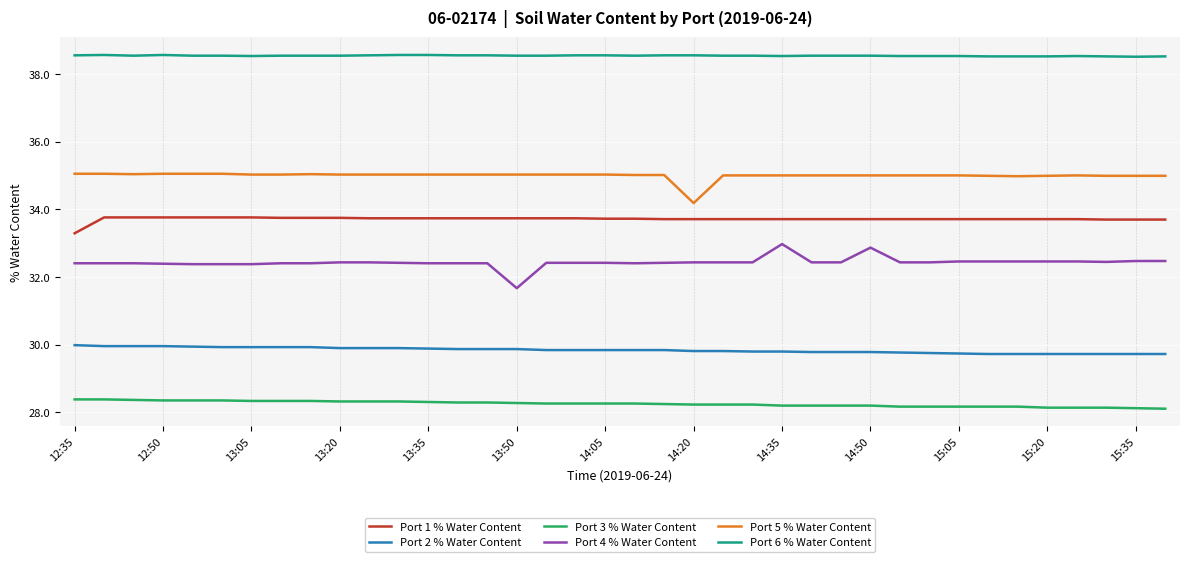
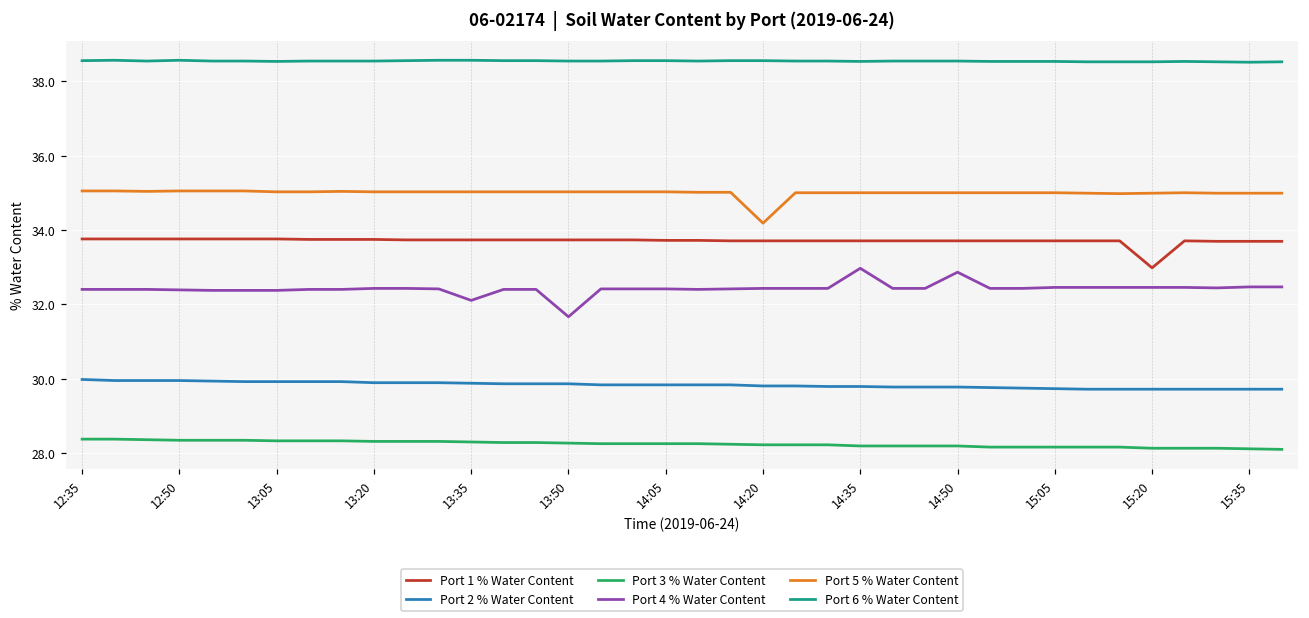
Port 1 % Water Content, 12:35: 33.3 -> 33.8
Port 4 % Water Content, 13:35: 32.4 -> 32.1
Port 1 % Water Content, 15:20: 33.7 -> 33.0
